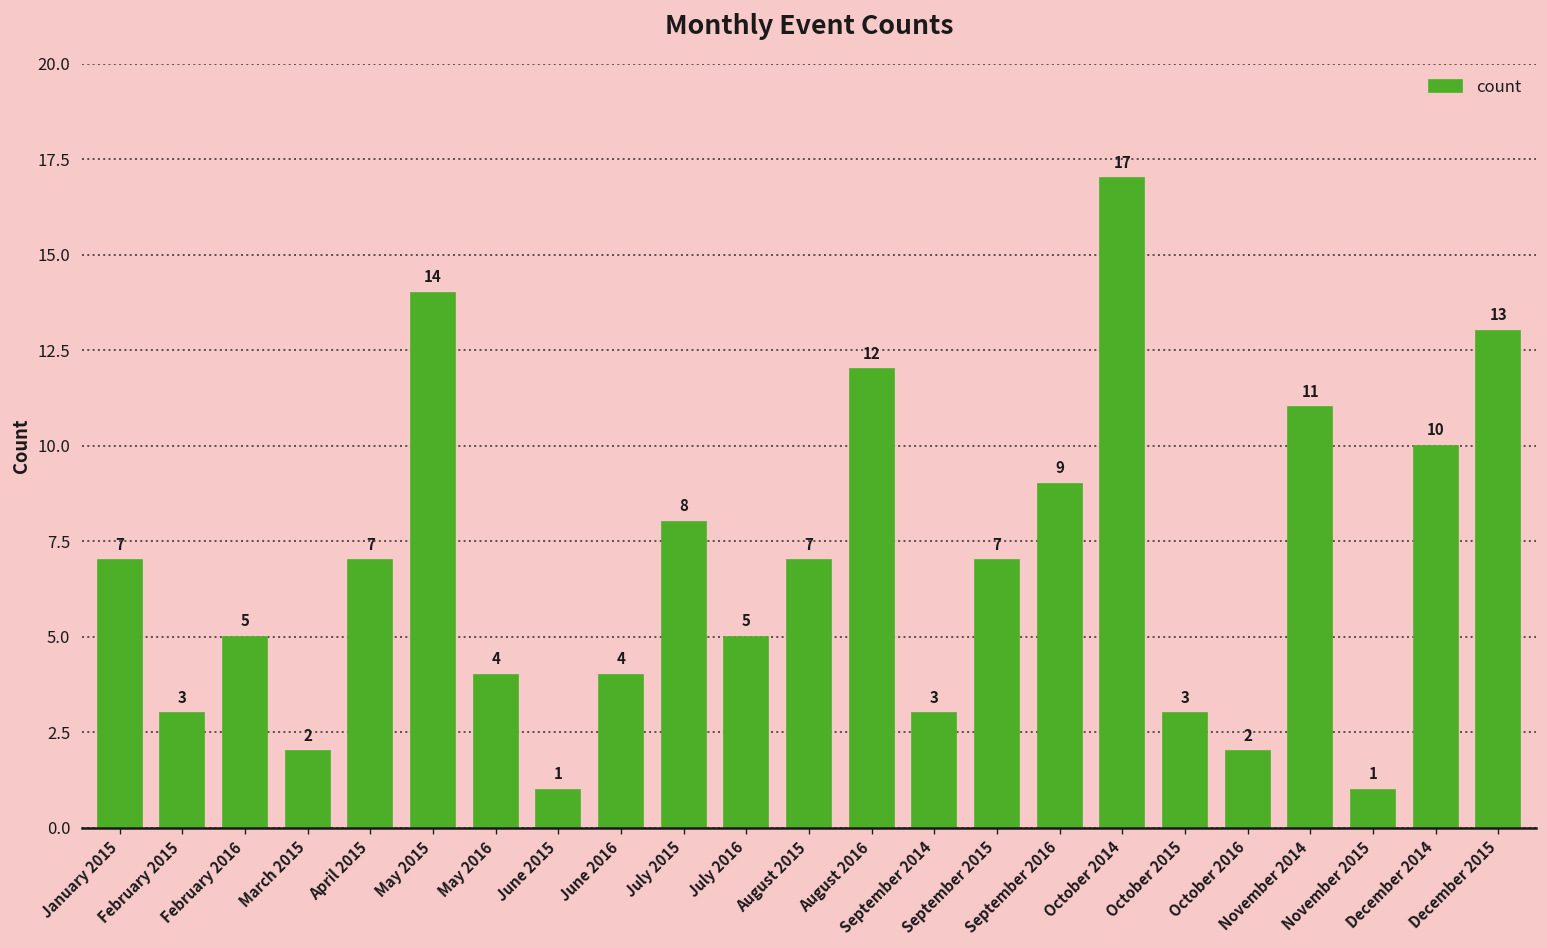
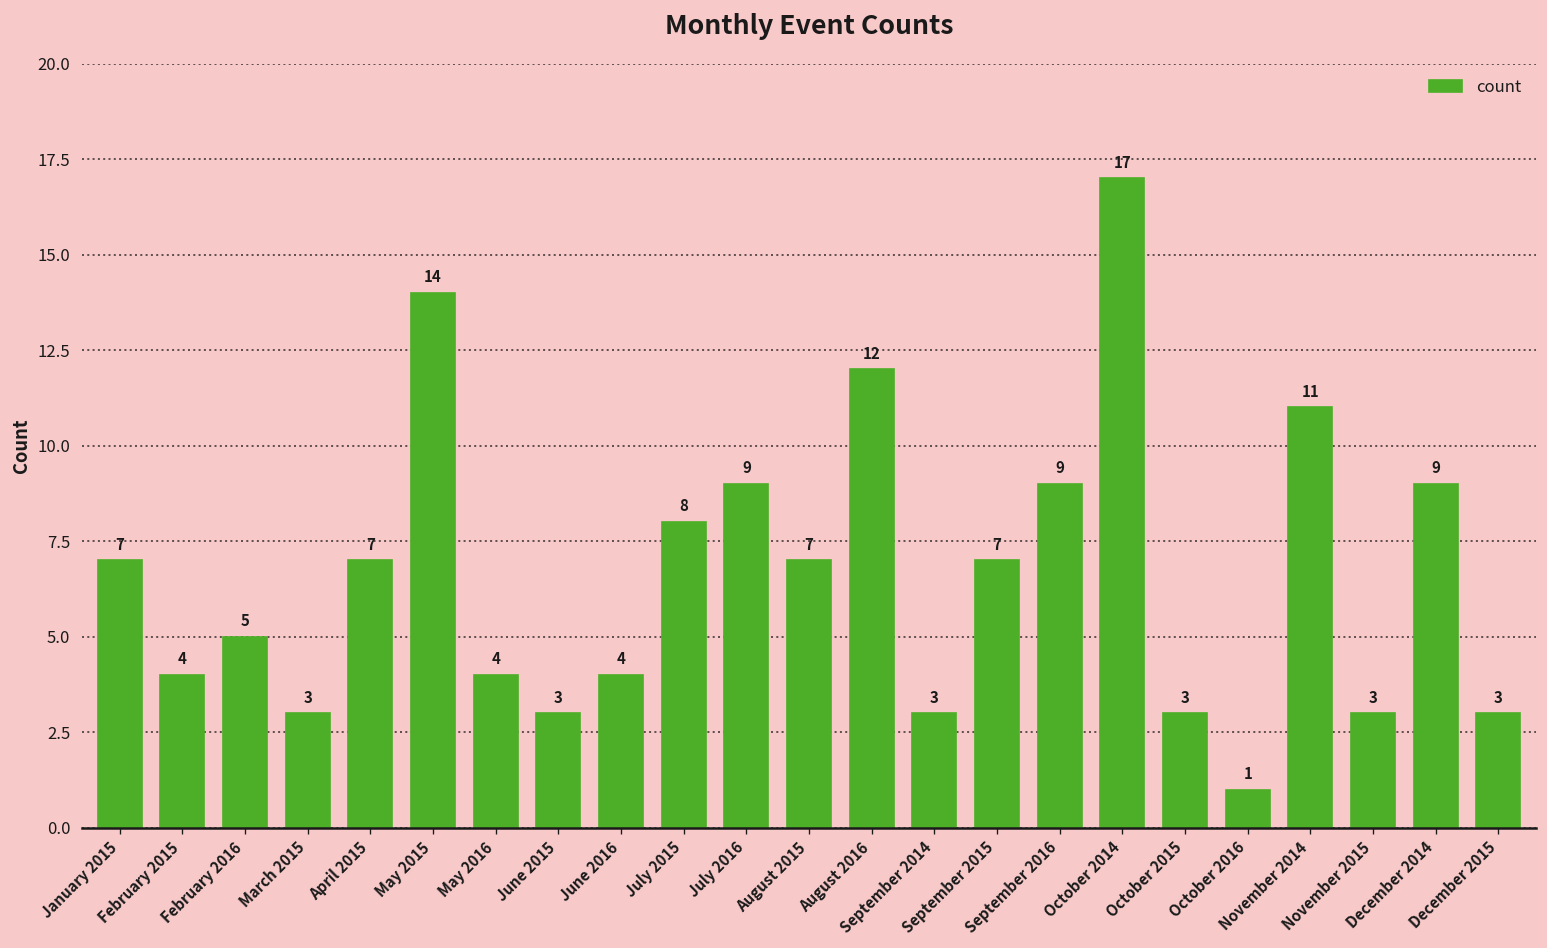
February 2015: 3 -> 4
March 2015: 2 -> 3
June 2015: 1 -> 3
July 2016: 5 -> 9
October 2016: 2 -> 1
November 2015: 1 -> 3
December 2014: 10 -> 9
December 2015: 13 -> 3
